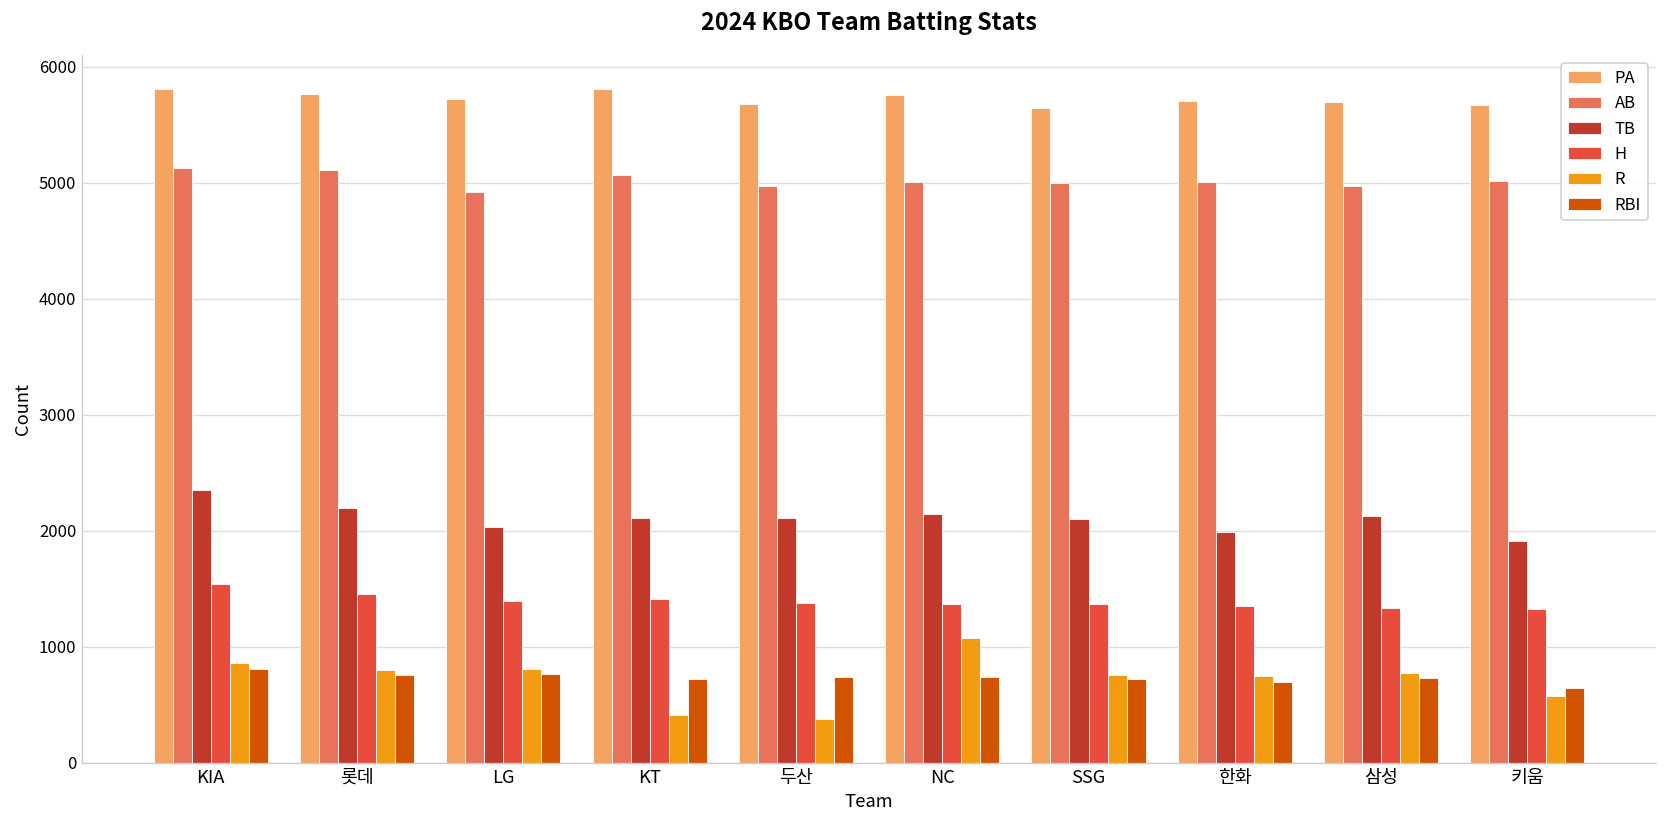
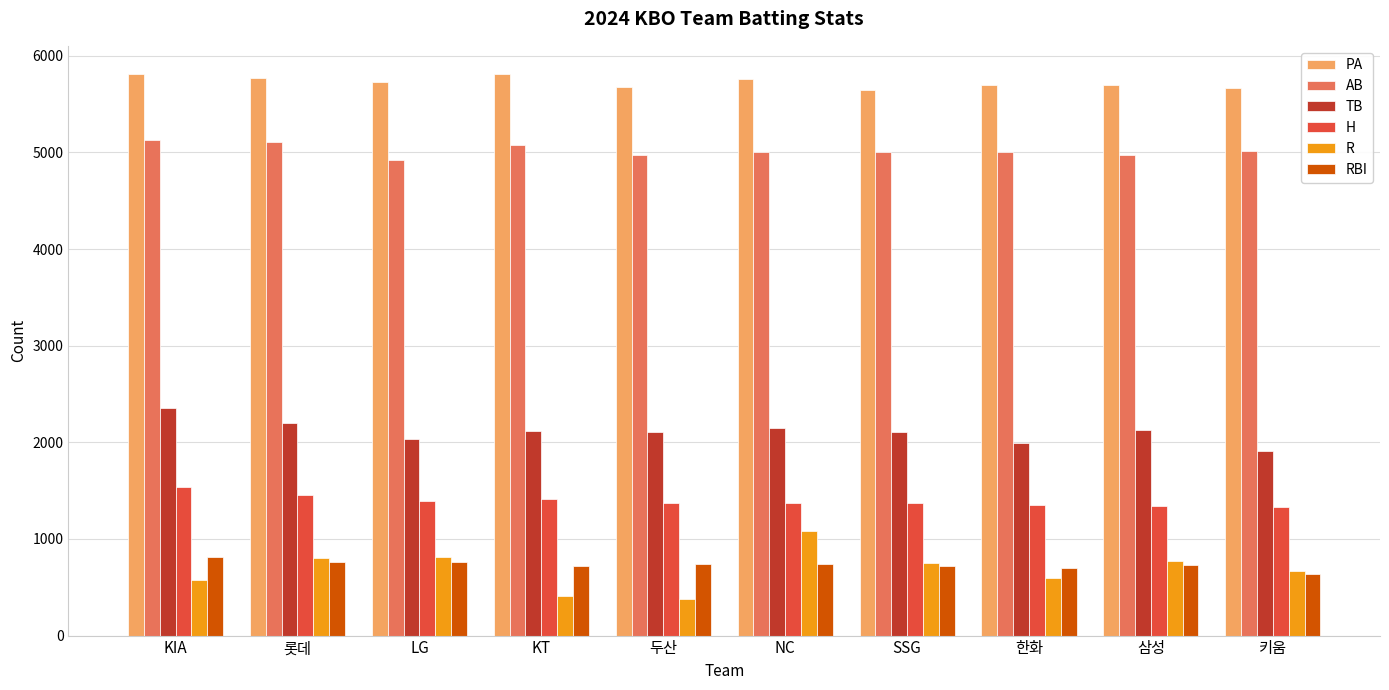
R, KIA: 900 -> 600
R, 한화: 700 -> 600
R, 키움: 600 -> 700
